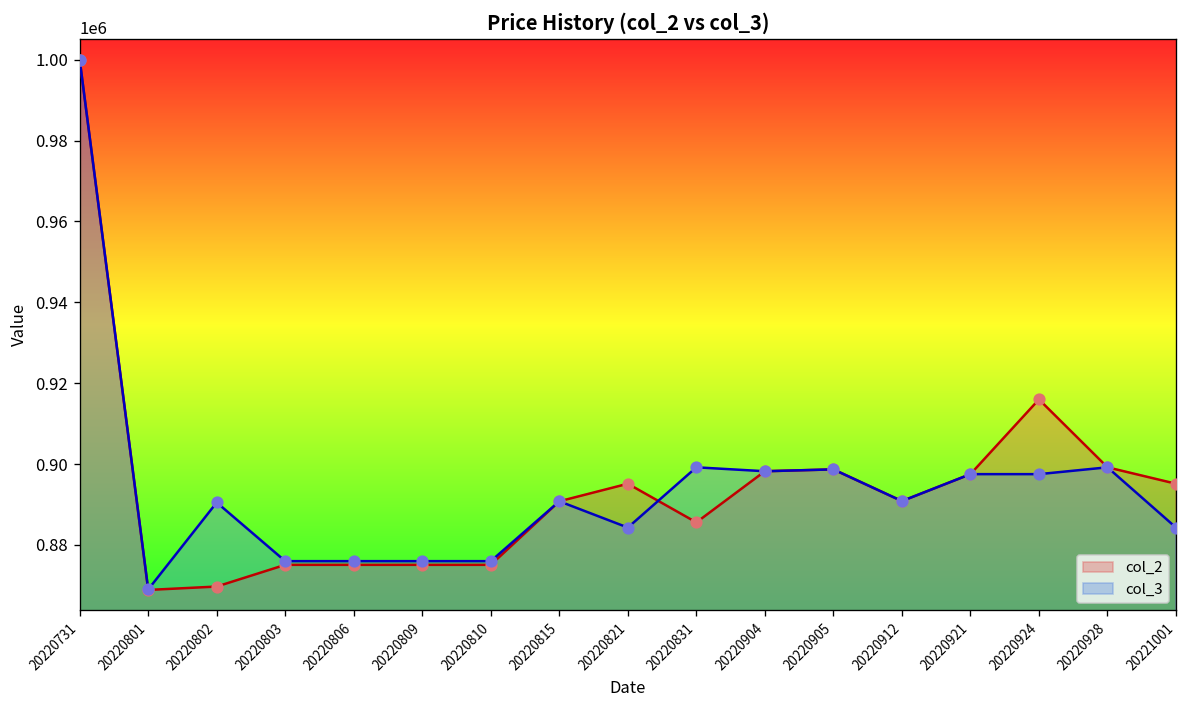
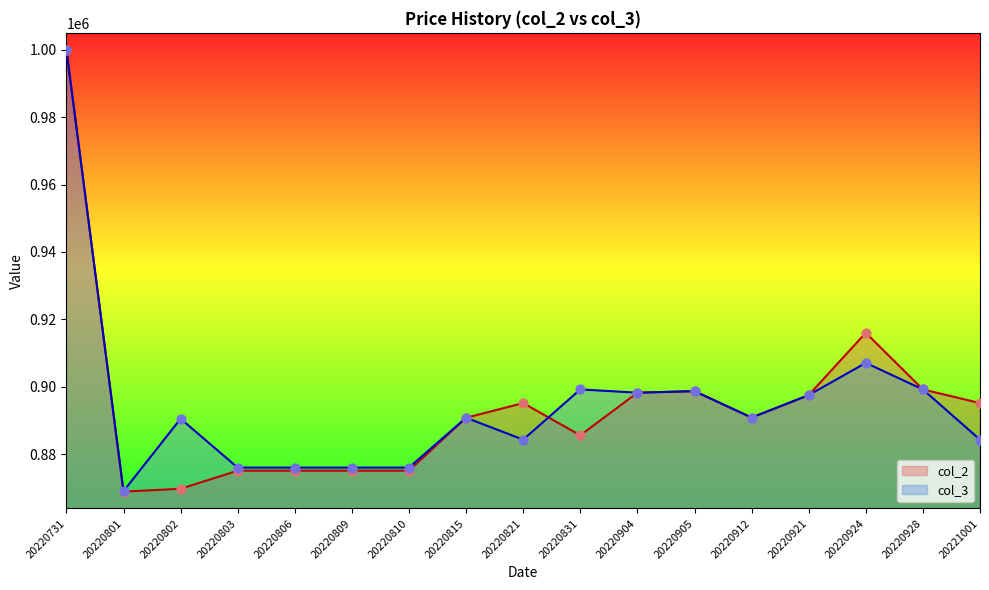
col_3, 20220924: 898000 -> 907000
